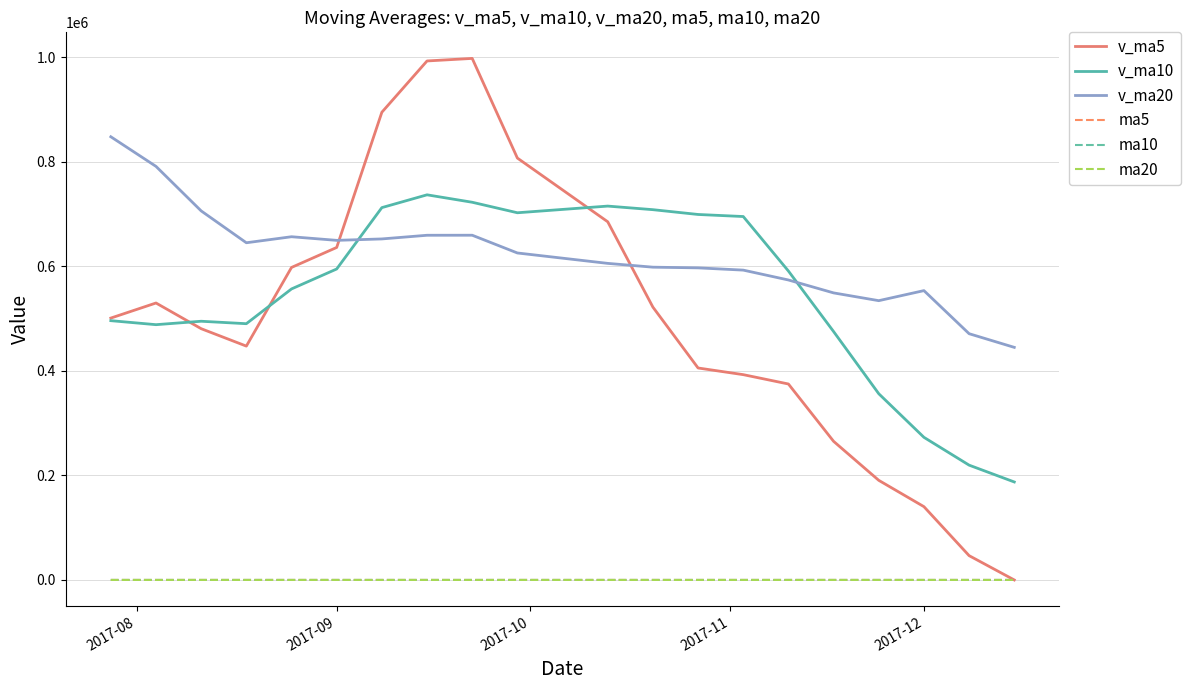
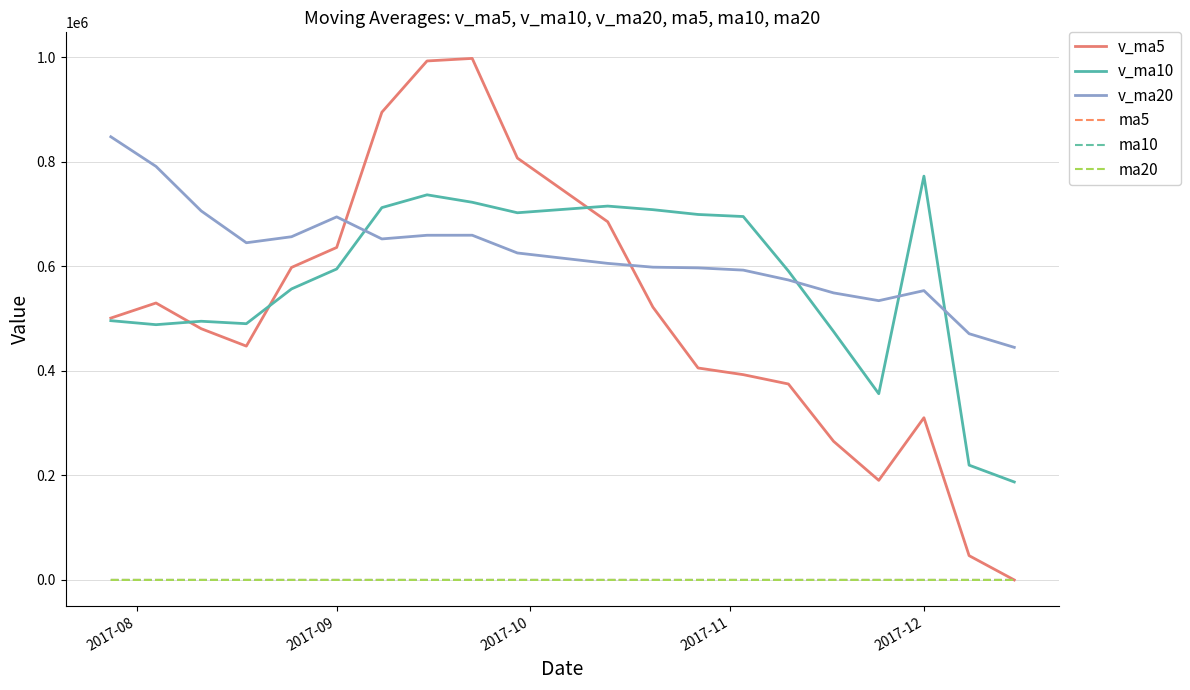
v_ma20, 2017-09: 650000 -> 690000
v_ma5, 2017-12: 140000 -> 310000
v_ma10, 2017-12: 270000 -> 770000
